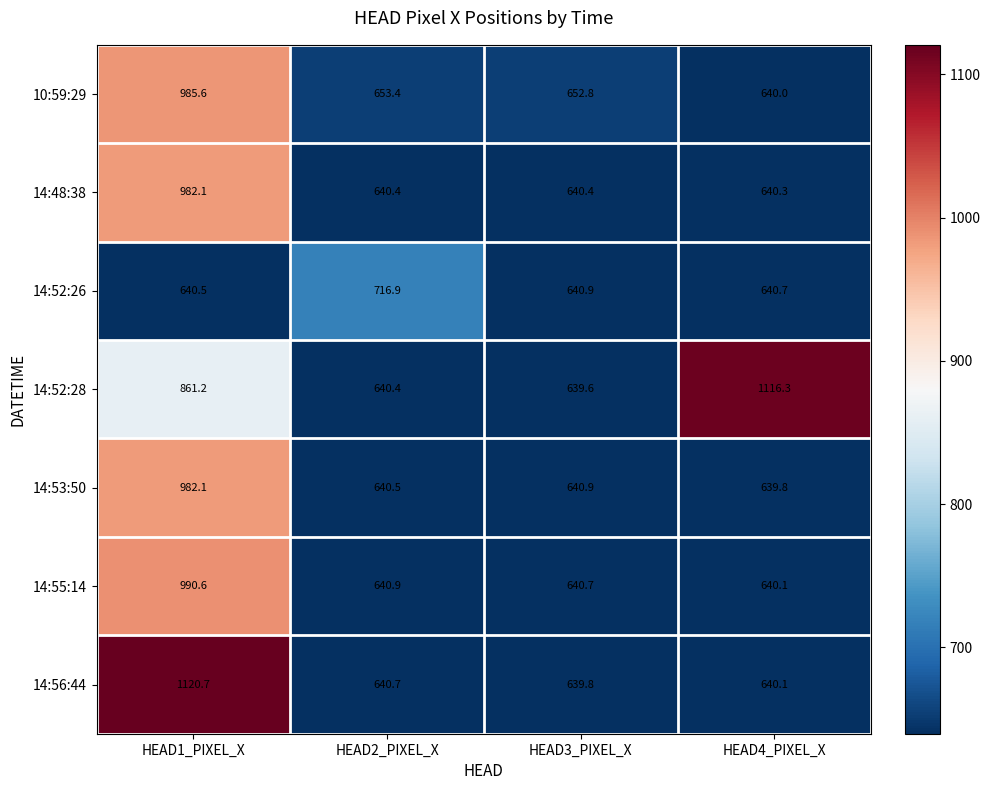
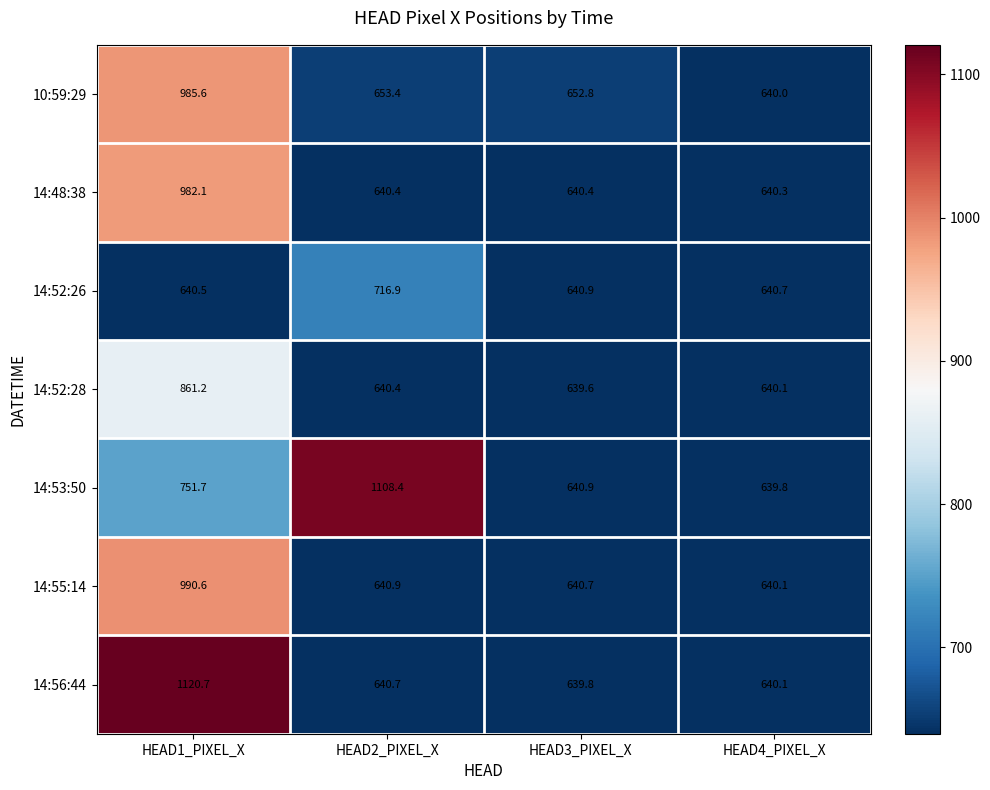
14:52:28, HEAD4_PIXEL_X: 1116.3 -> 640.1
14:53:50, HEAD1_PIXEL_X: 982.1 -> 751.7
14:53:50, HEAD2_PIXEL_X: 640.5 -> 1108.4
